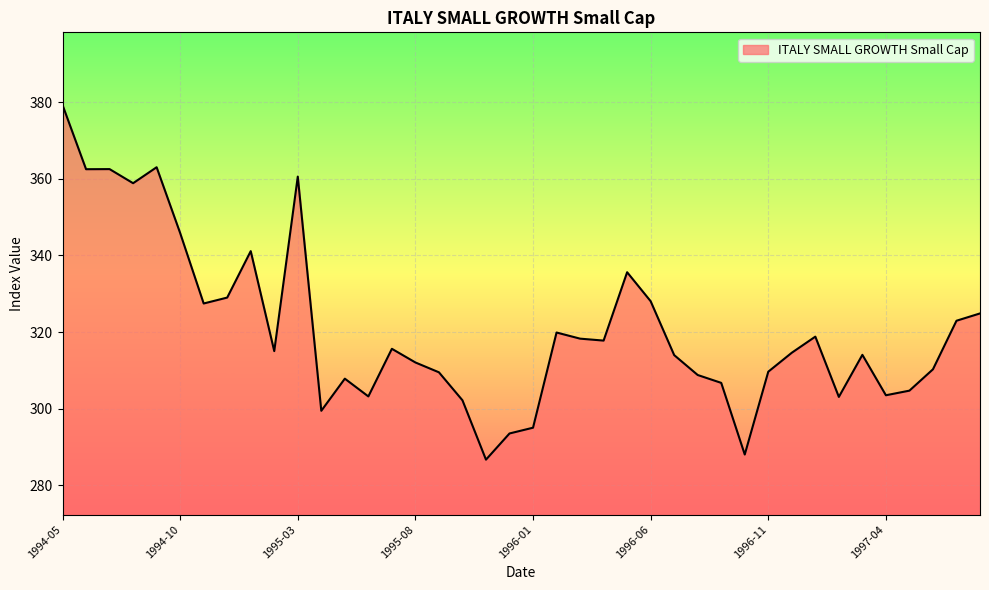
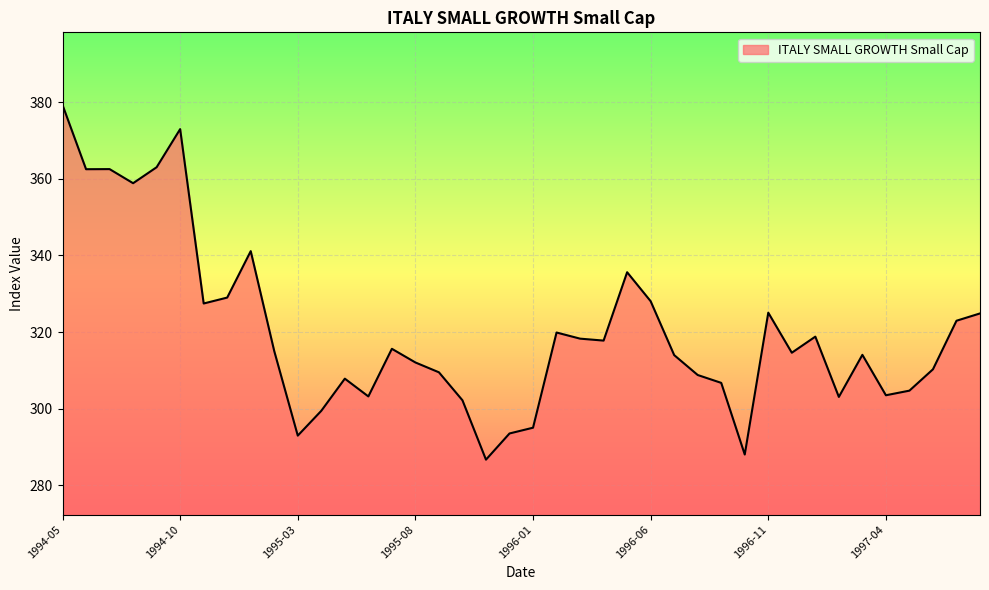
1994-10: 346 -> 373
1995-03: 361 -> 293
1996-11: 310 -> 325
